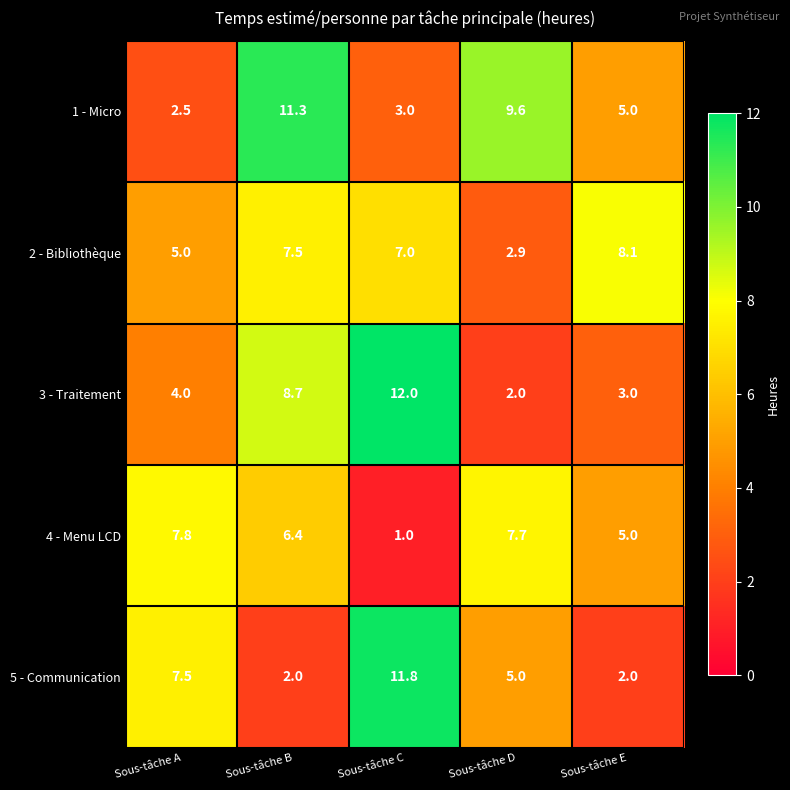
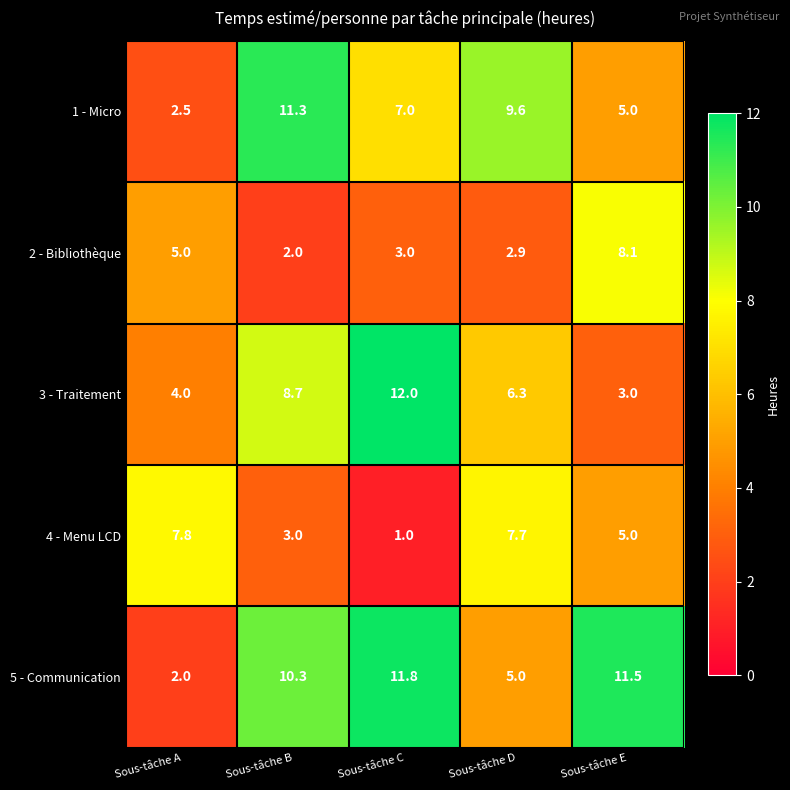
1 - Micro, Sous-tâche C: 3.0 -> 7.0
2 - Bibliothèque, Sous-tâche B: 7.5 -> 2.0
2 - Bibliothèque, Sous-tâche C: 7.0 -> 3.0
3 - Traitement, Sous-tâche D: 2.0 -> 6.3
4 - Menu LCD, Sous-tâche B: 6.4 -> 3.0
5 - Communication, Sous-tâche A: 7.5 -> 2.0
5 - Communication, Sous-tâche B: 2.0 -> 10.3
5 - Communication, Sous-tâche E: 2.0 -> 11.5
